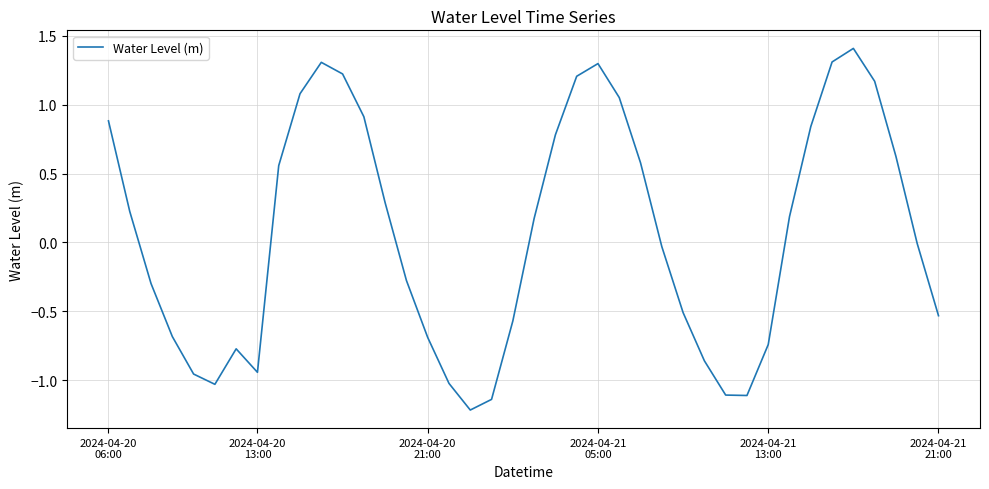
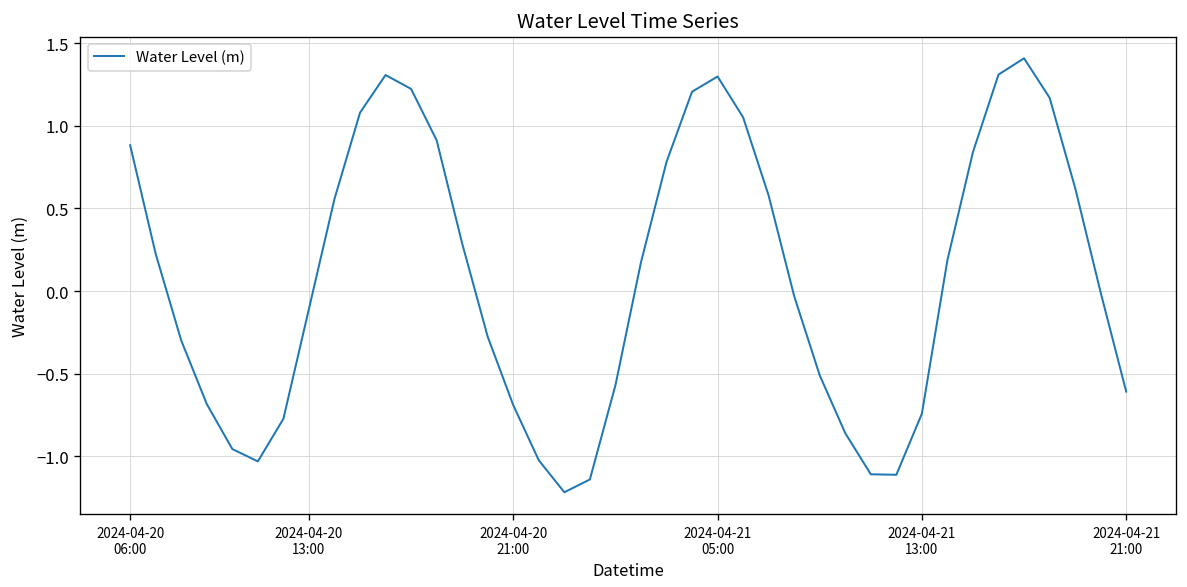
2024-04-20 13:00: -0.94 -> -0.11
2024-04-21 21:00: -0.53 -> -0.61
